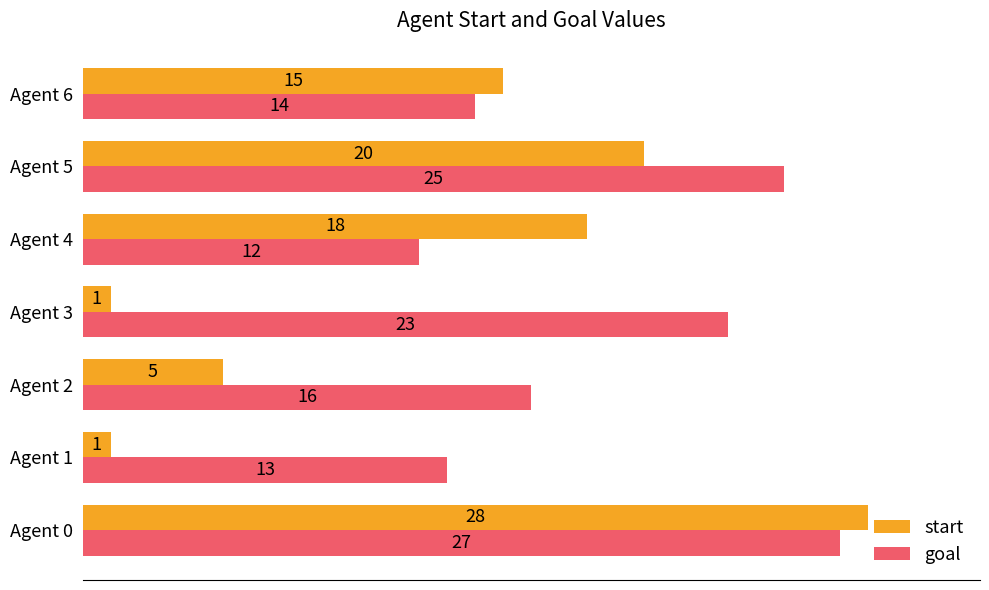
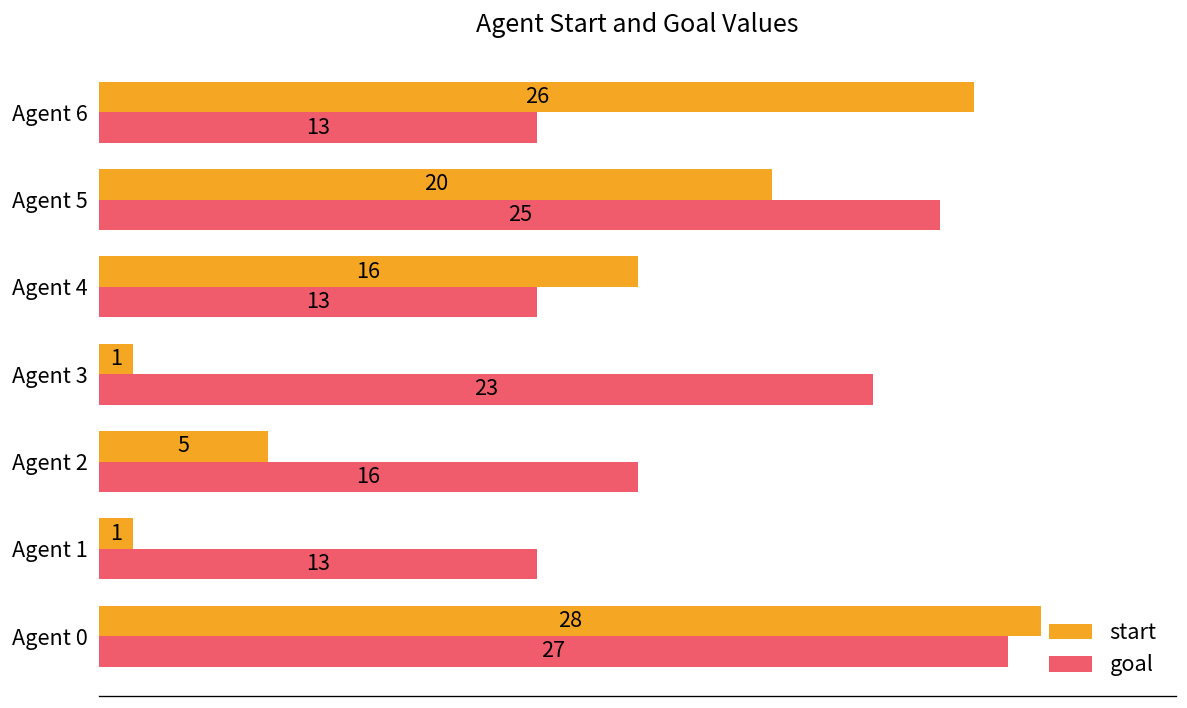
start, Agent 6: 15 -> 26
goal, Agent 6: 14 -> 13
start, Agent 4: 18 -> 16
goal, Agent 4: 12 -> 13
